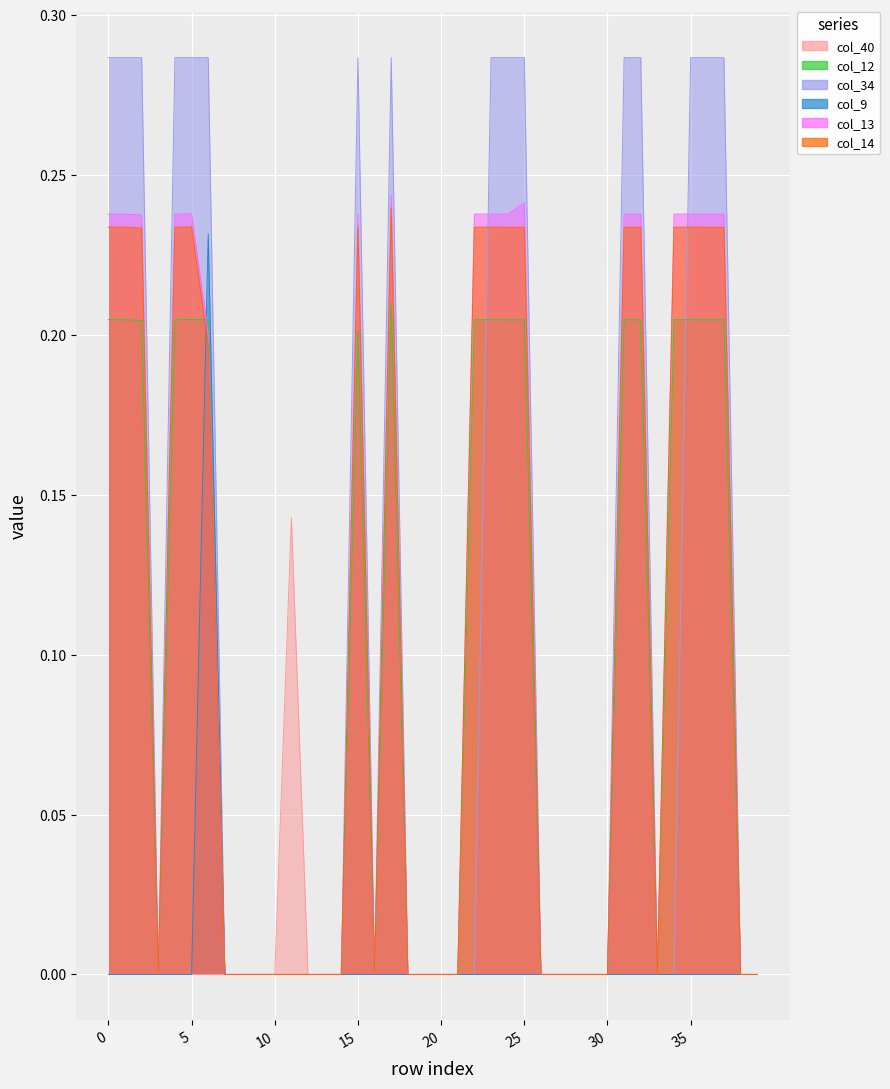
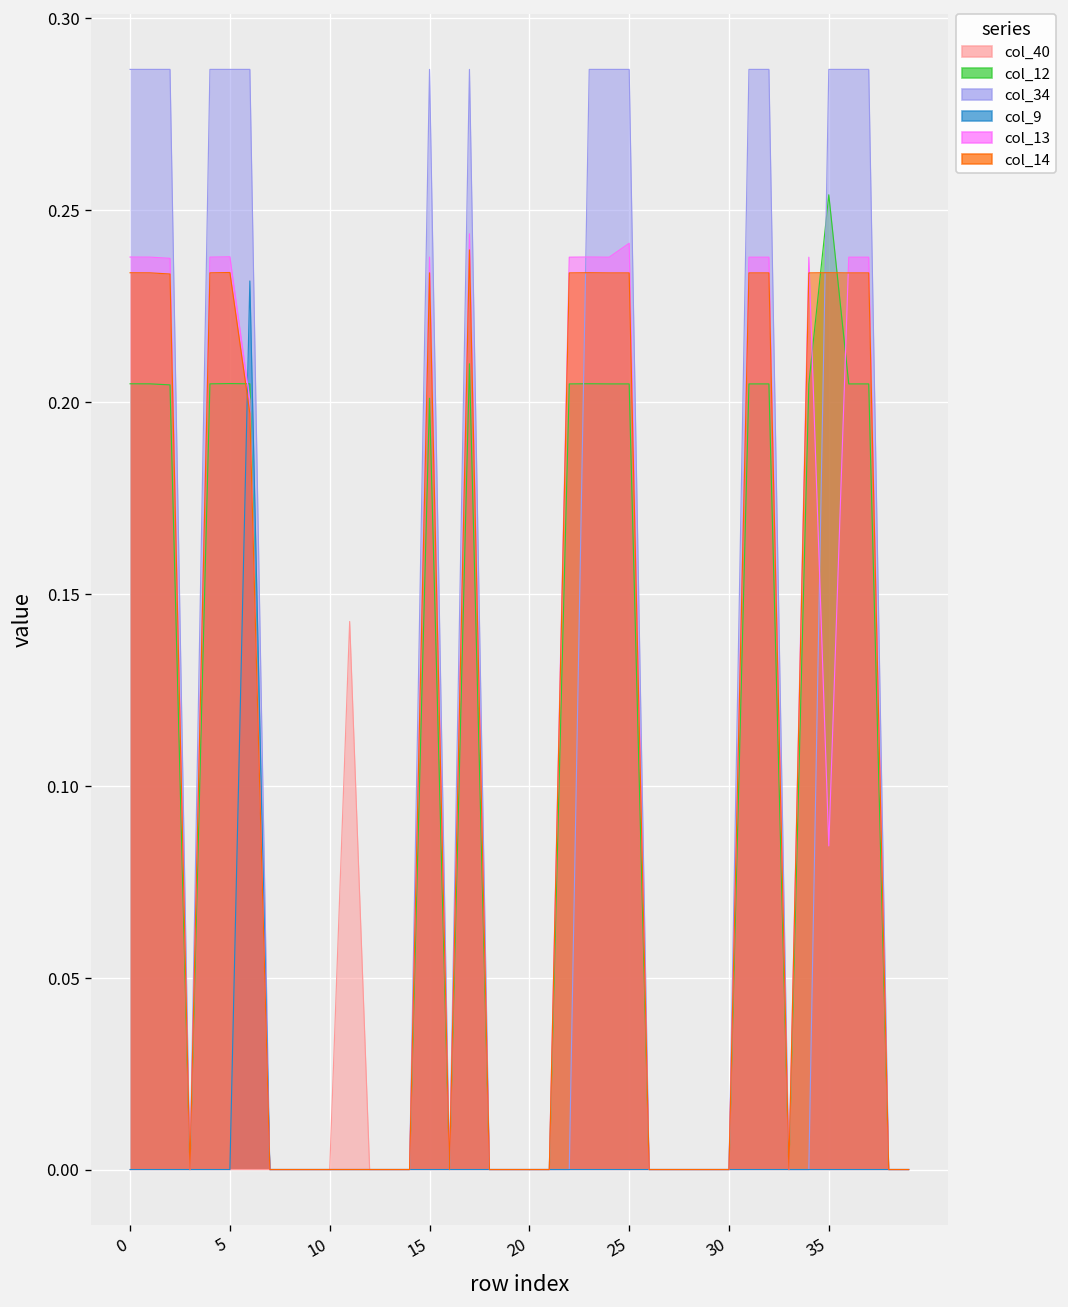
col_12, 35: 0.205 -> 0.254
col_13, 35: 0.238 -> 0.084
